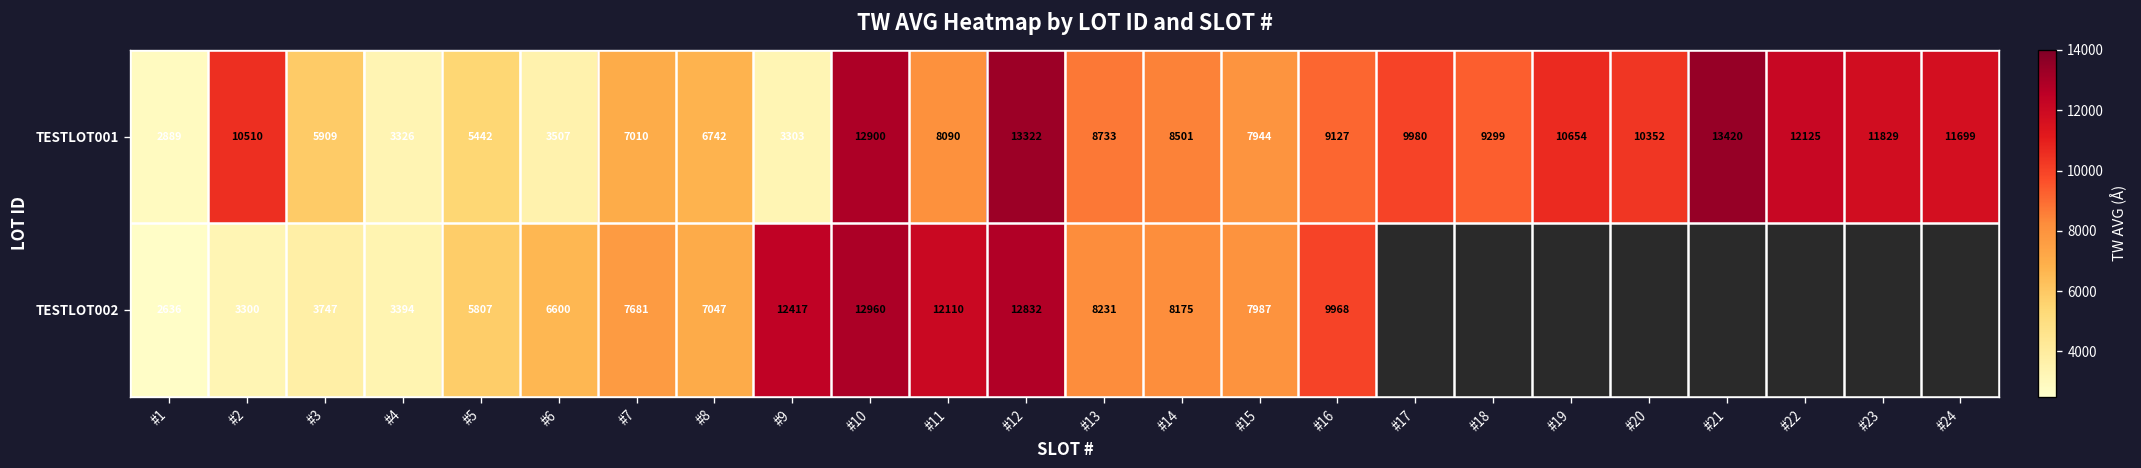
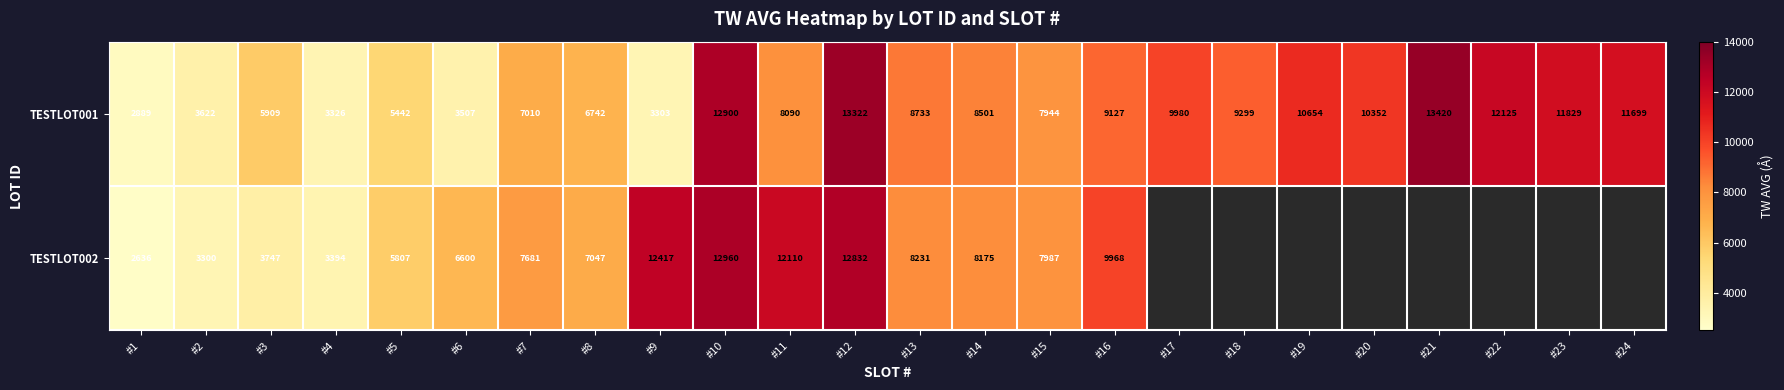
TESTLOT001, #2: 10510 -> 3622
